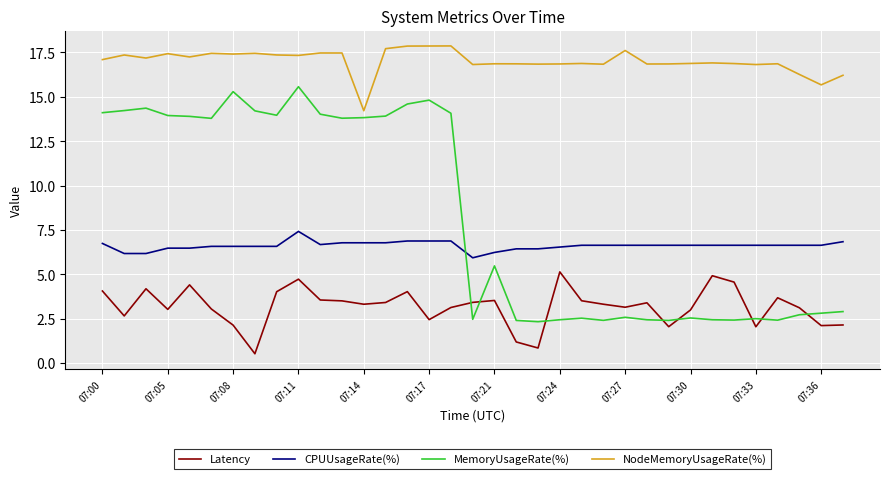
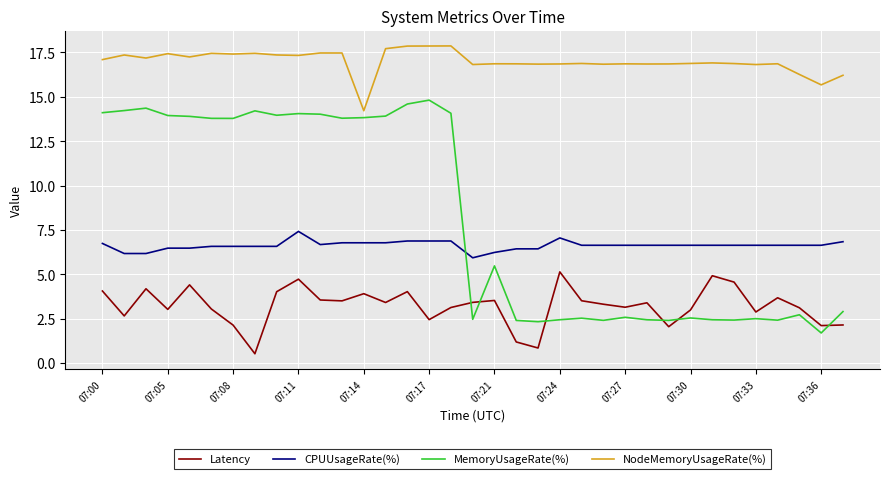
MemoryUsageRate(%), 07:08: 15.3 -> 13.8
MemoryUsageRate(%), 07:11: 15.6 -> 14.1
Latency, 07:14: 3.3 -> 3.9
CPUUsageRate(%), 07:24: 6.5 -> 7.1
NodeMemoryUsageRate(%), 07:27: 17.6 -> 16.9
Latency, 07:33: 2.1 -> 2.9
MemoryUsageRate(%), 07:36: 2.8 -> 1.7
